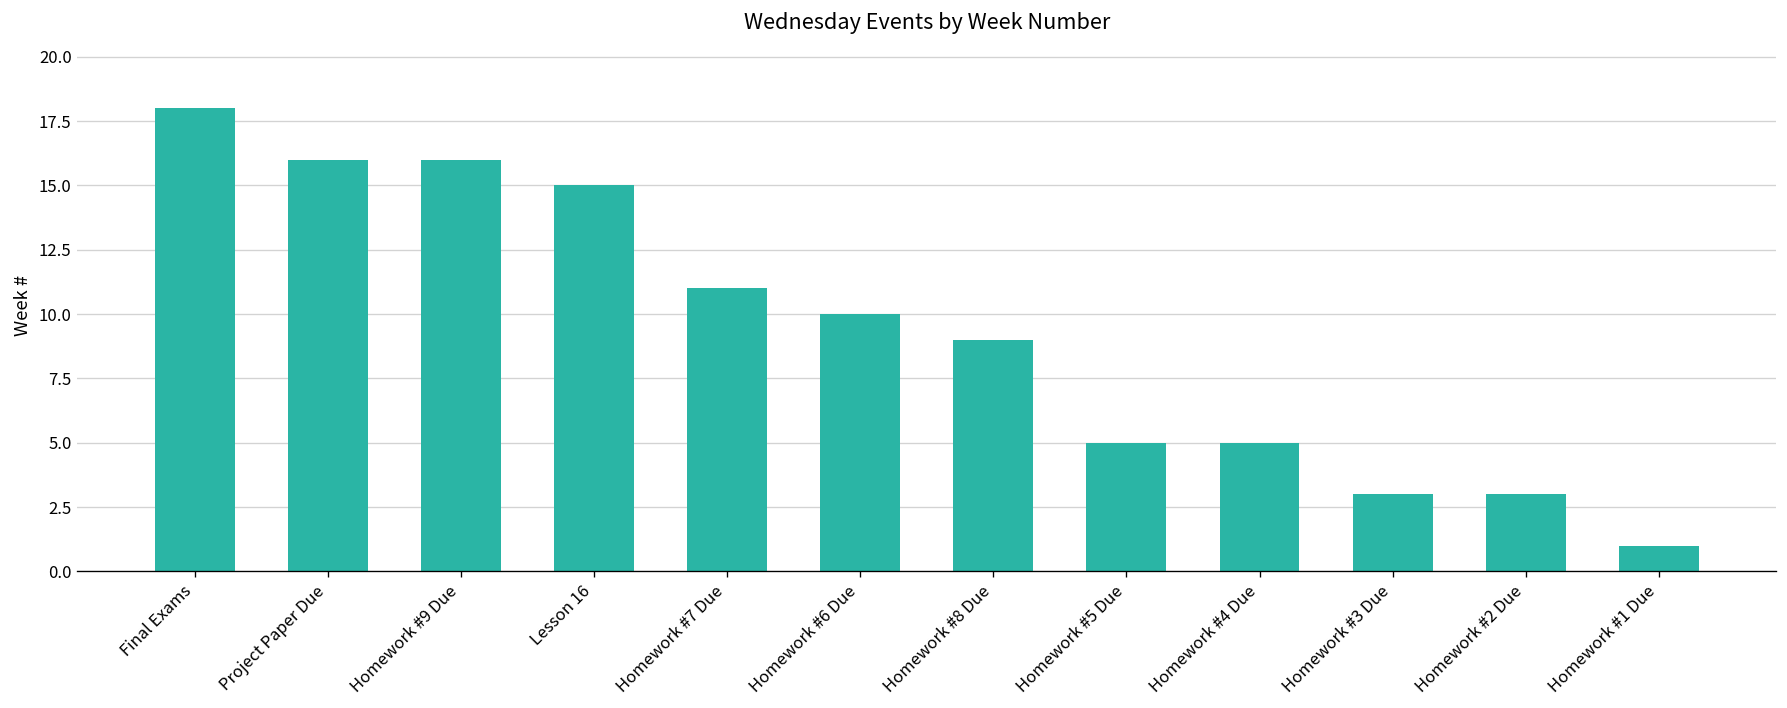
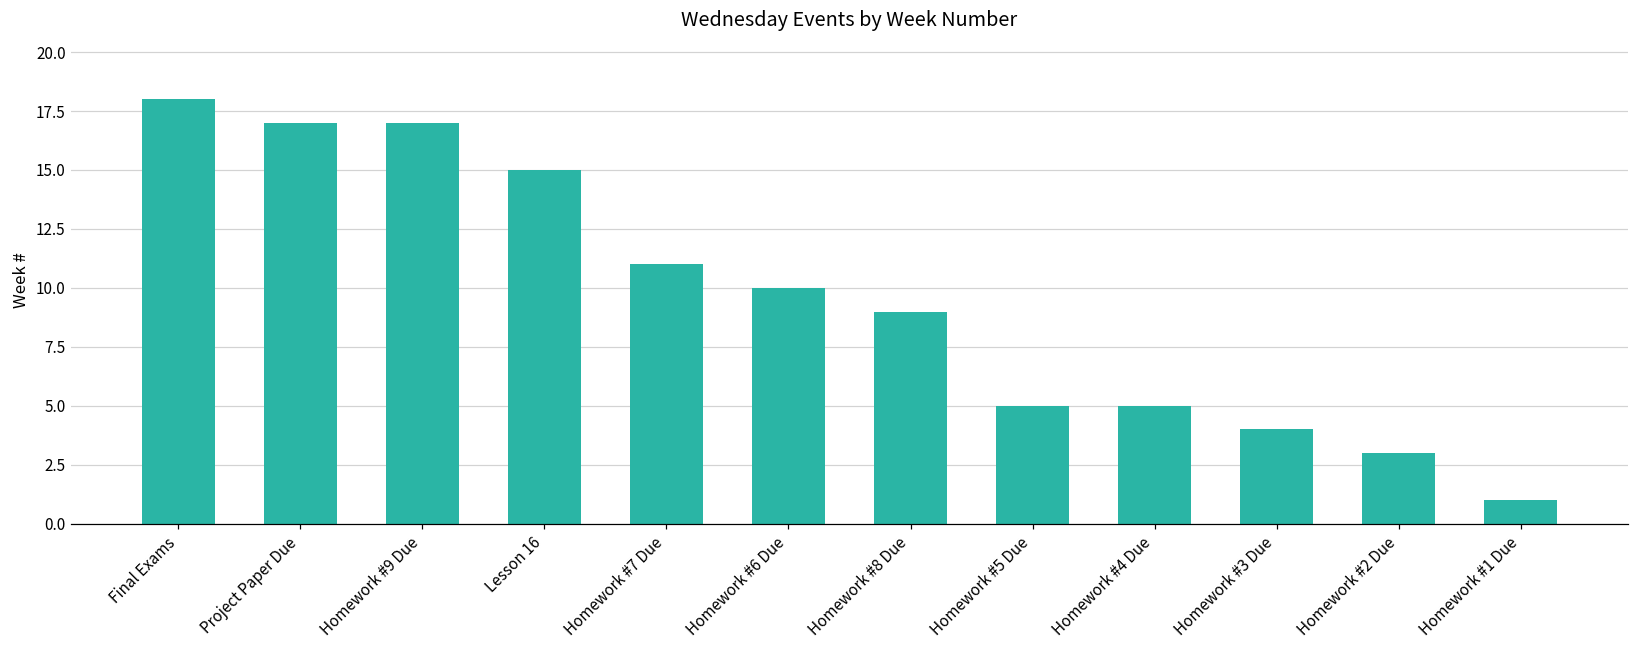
Project Paper Due: 16 -> 17
Homework #9 Due: 16 -> 17
Homework #3 Due: 3 -> 4
